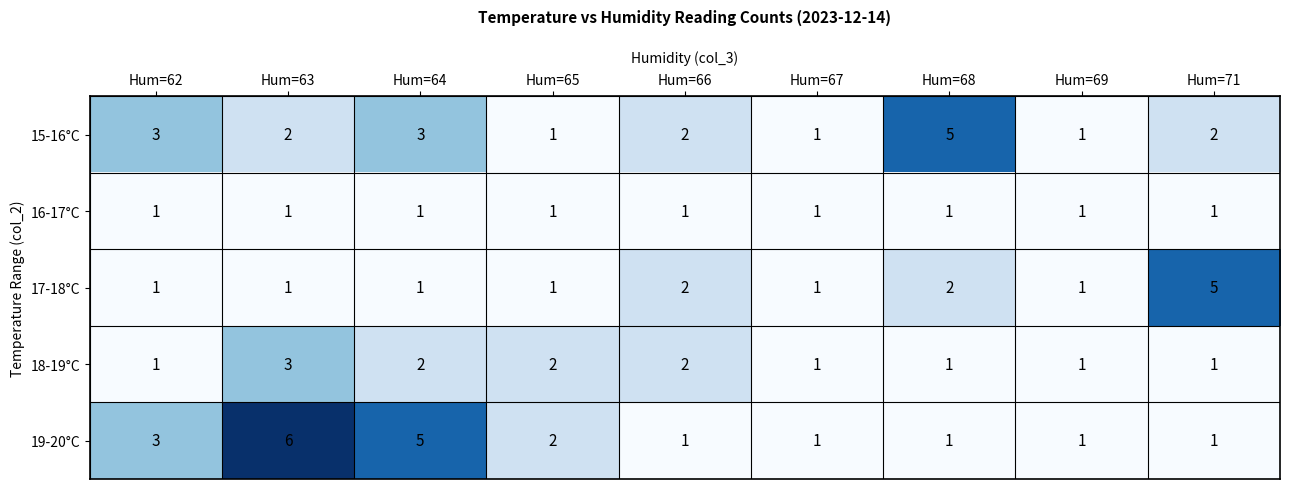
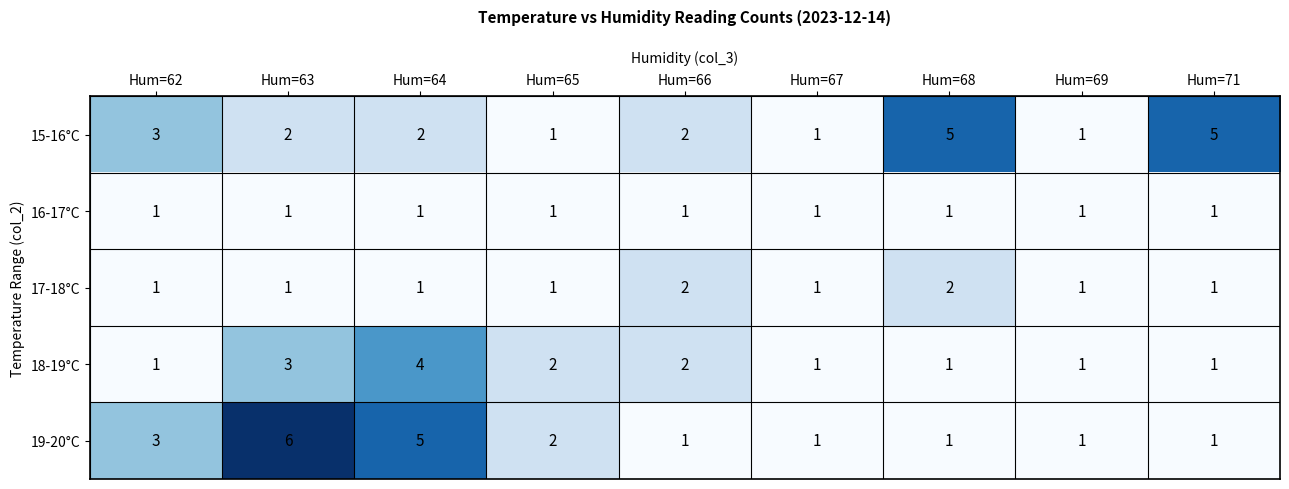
15-16°C, Hum=64: 3 -> 2
15-16°C, Hum=71: 2 -> 5
17-18°C, Hum=71: 5 -> 1
18-19°C, Hum=64: 2 -> 4
